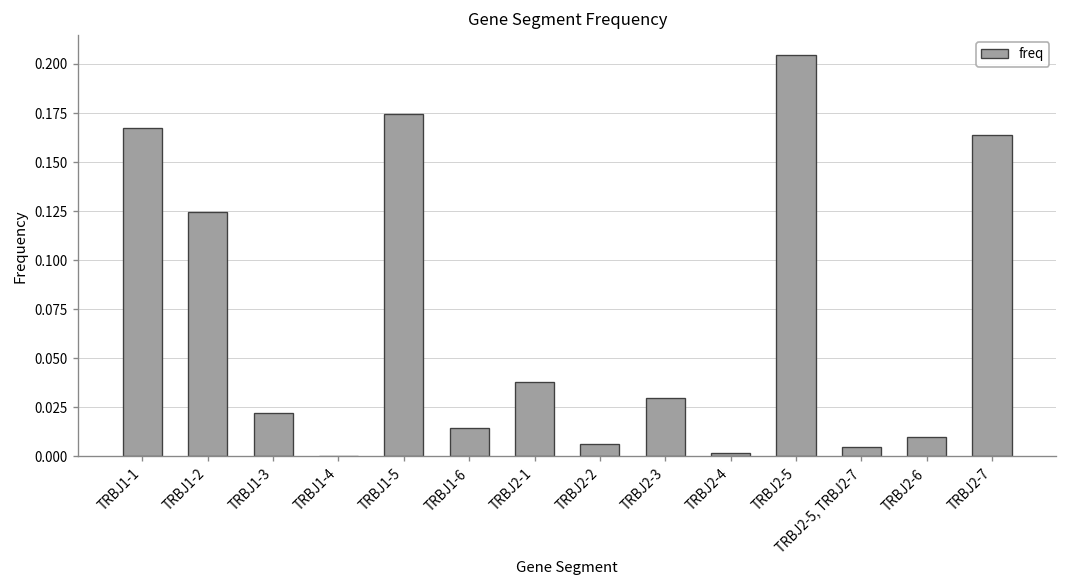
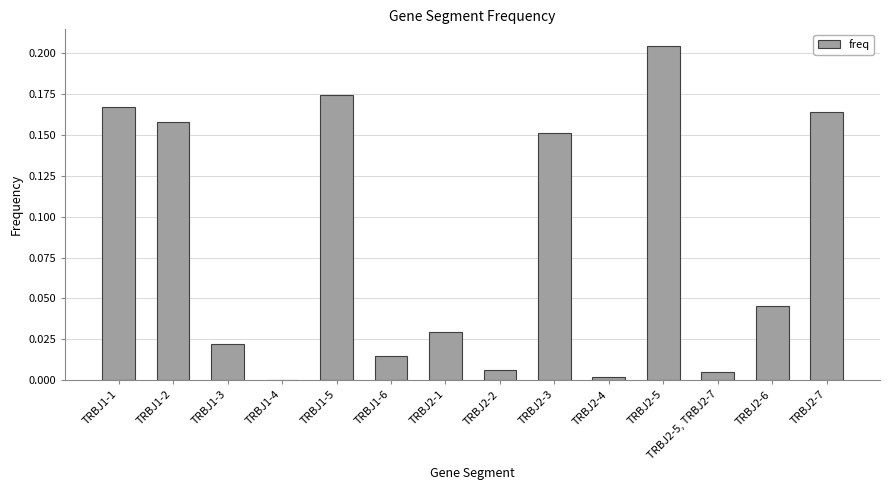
TRBJ1-2: 0.125 -> 0.158
TRBJ2-1: 0.038 -> 0.030
TRBJ2-3: 0.029 -> 0.151
TRBJ2-6: 0.010 -> 0.045
